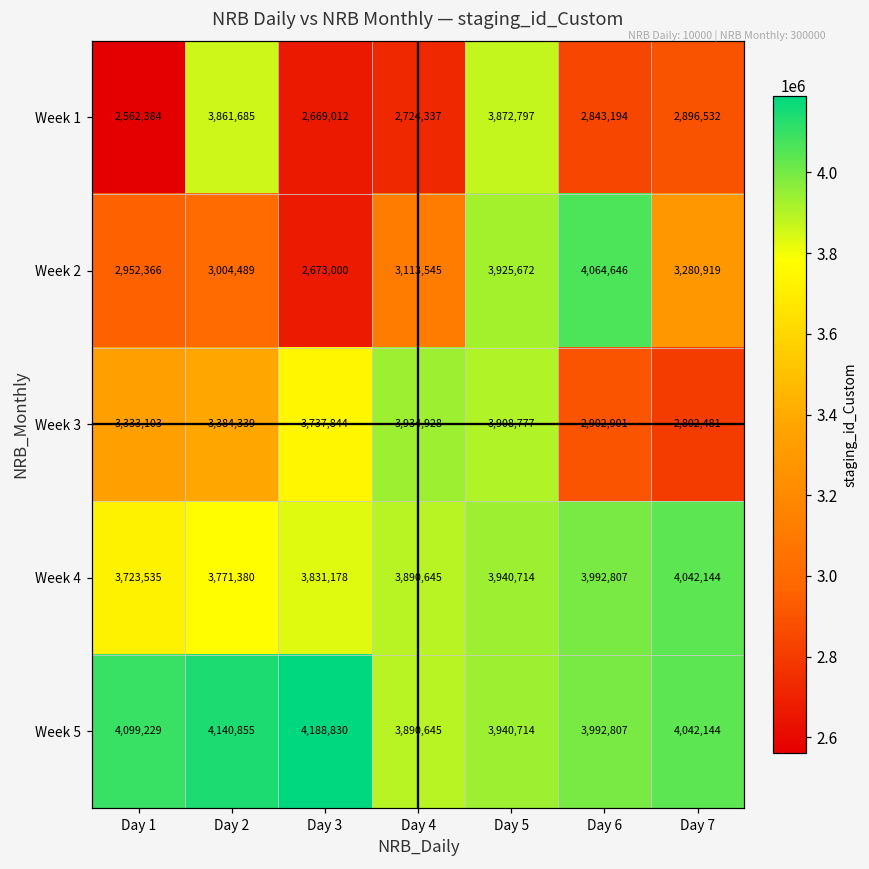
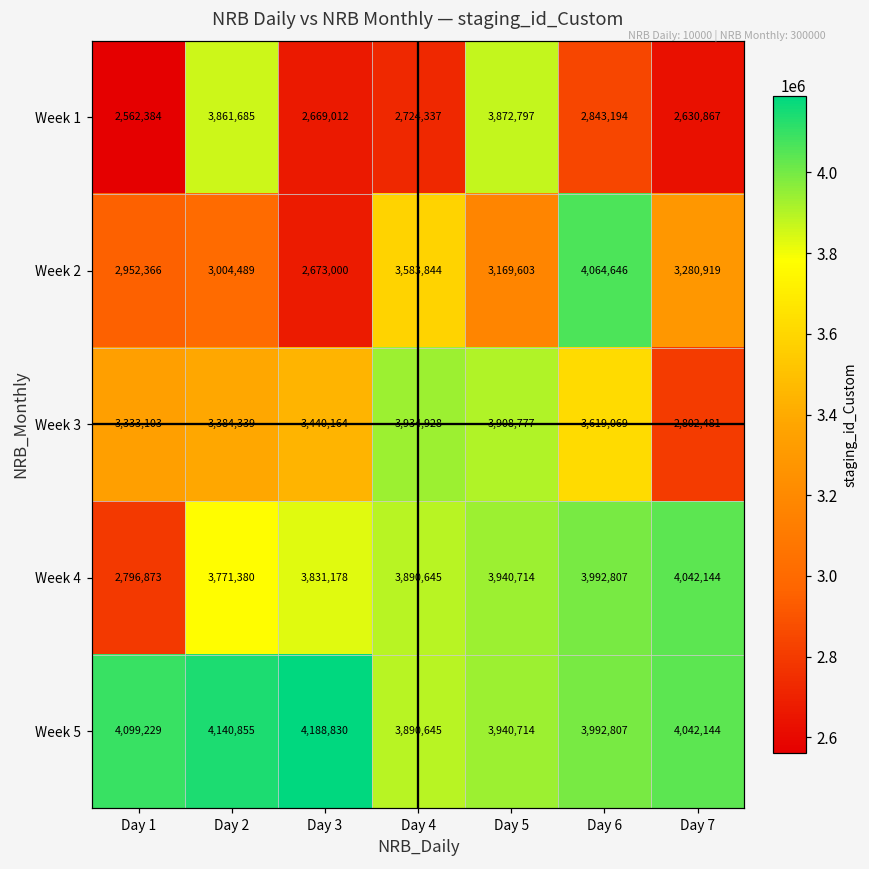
Week 1, Day 7: 2,896,532 -> 2,630,867
Week 2, Day 4: 3,113,545 -> 3,583,844
Week 2, Day 5: 3,925,672 -> 3,169,603
Week 3, Day 3: 3,737,844 -> 3,440,164
Week 3, Day 6: 2,902,901 -> 3,619,069
Week 4, Day 1: 3,723,535 -> 2,796,873
